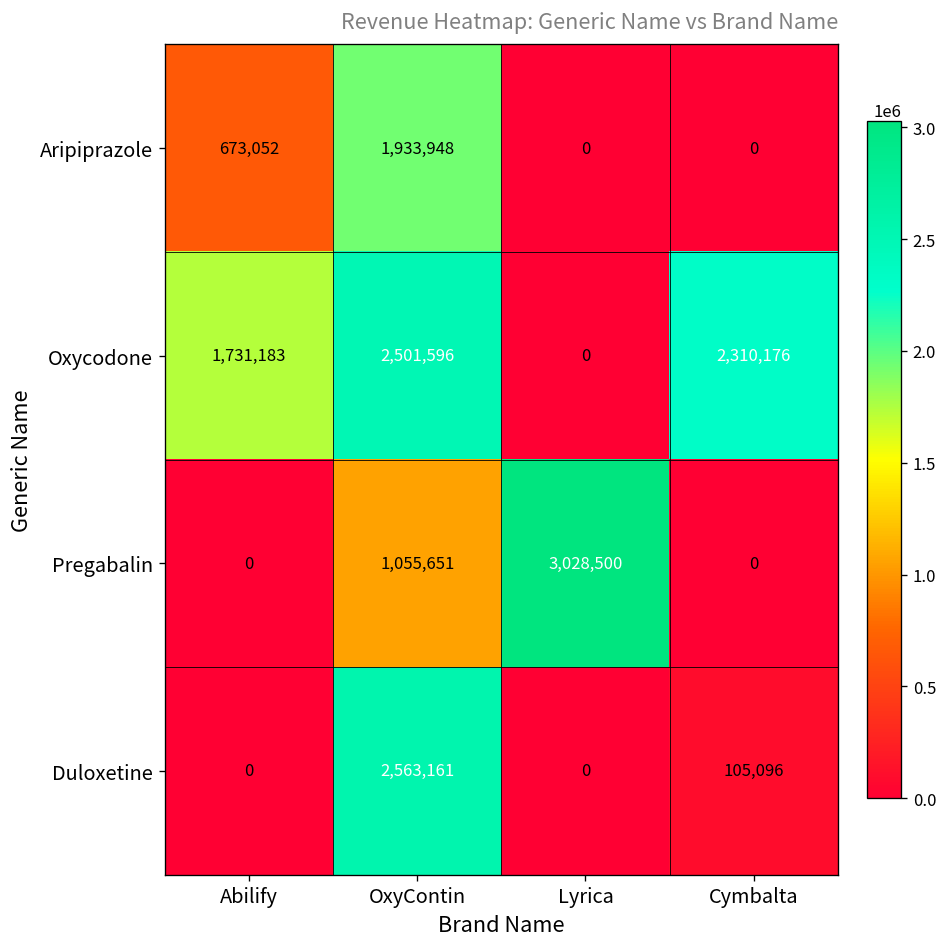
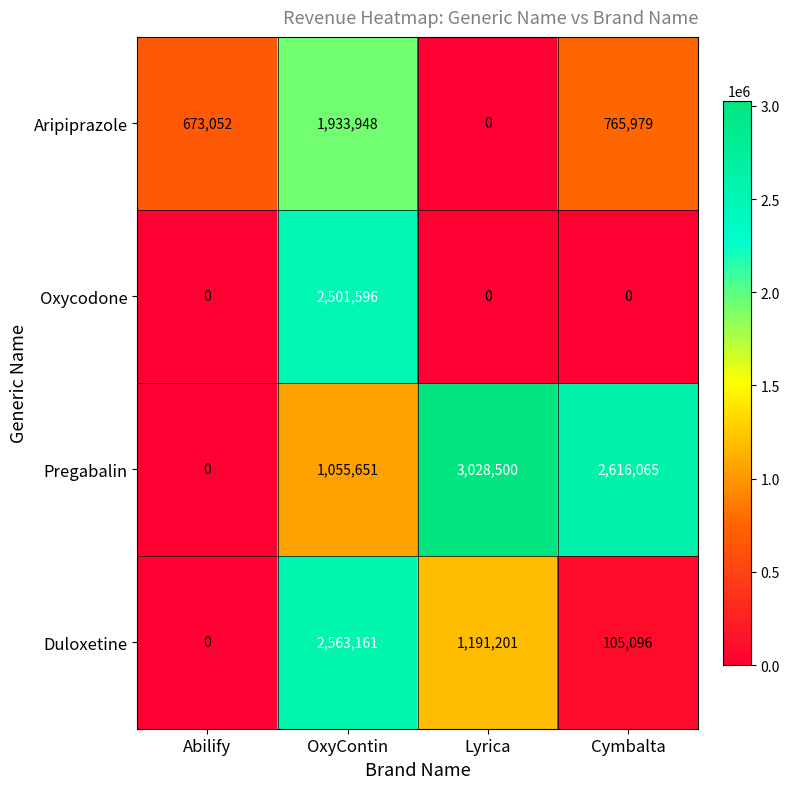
Aripiprazole, Cymbalta: 0 -> 765,979
Oxycodone, Abilify: 1,731,183 -> 0
Oxycodone, Cymbalta: 2,310,176 -> 0
Pregabalin, Cymbalta: 0 -> 2,616,065
Duloxetine, Lyrica: 0 -> 1,191,201
